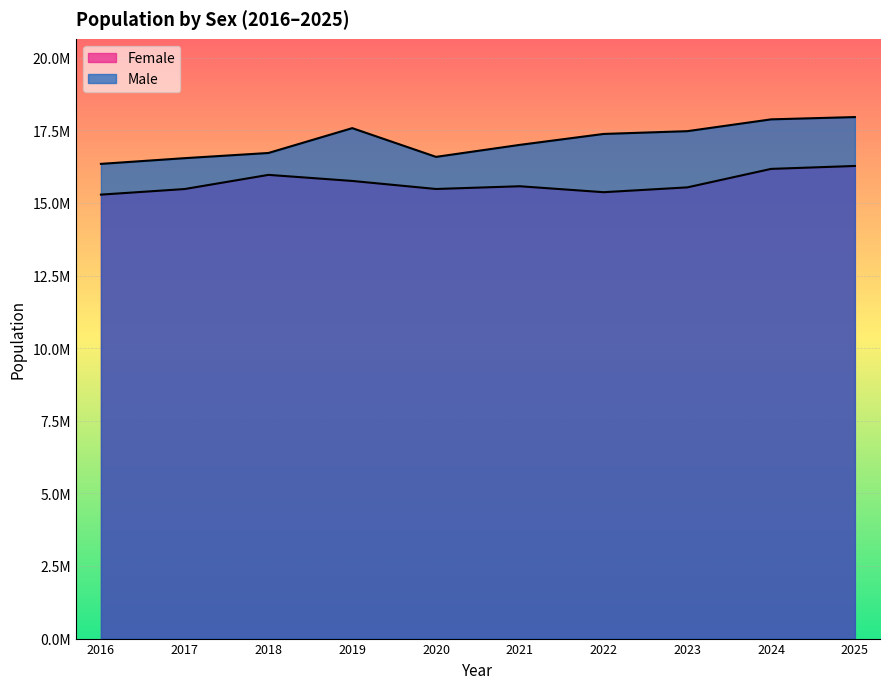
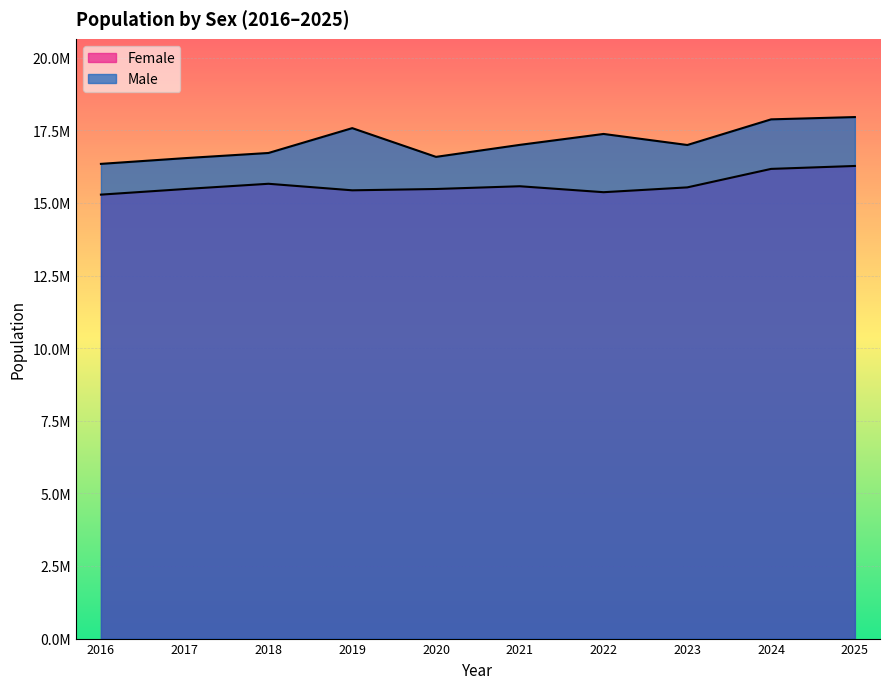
Female, 2018: 16000000 -> 15700000
Female, 2019: 15800000 -> 15400000
Male, 2023: 17500000 -> 17000000
